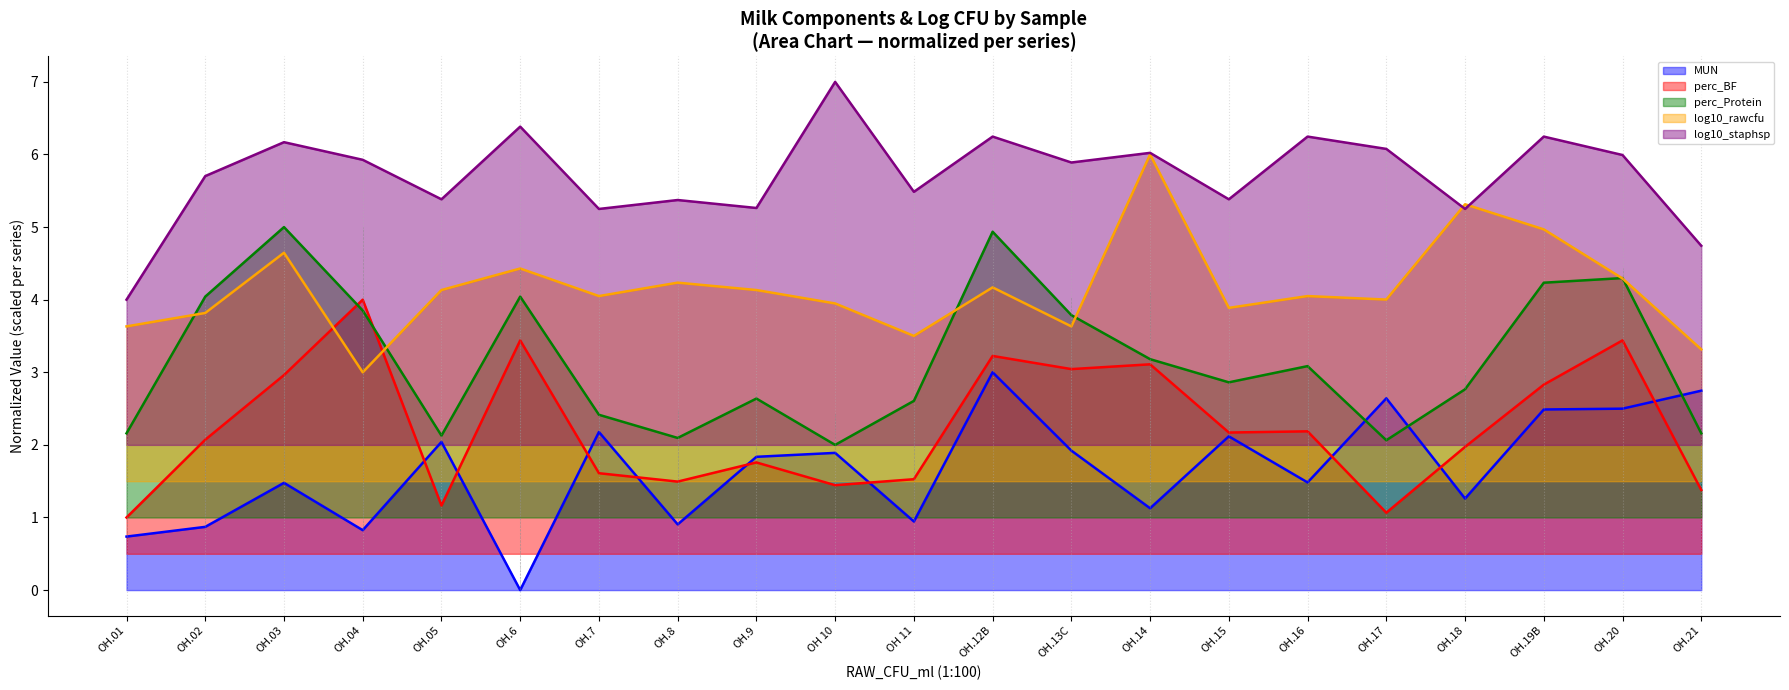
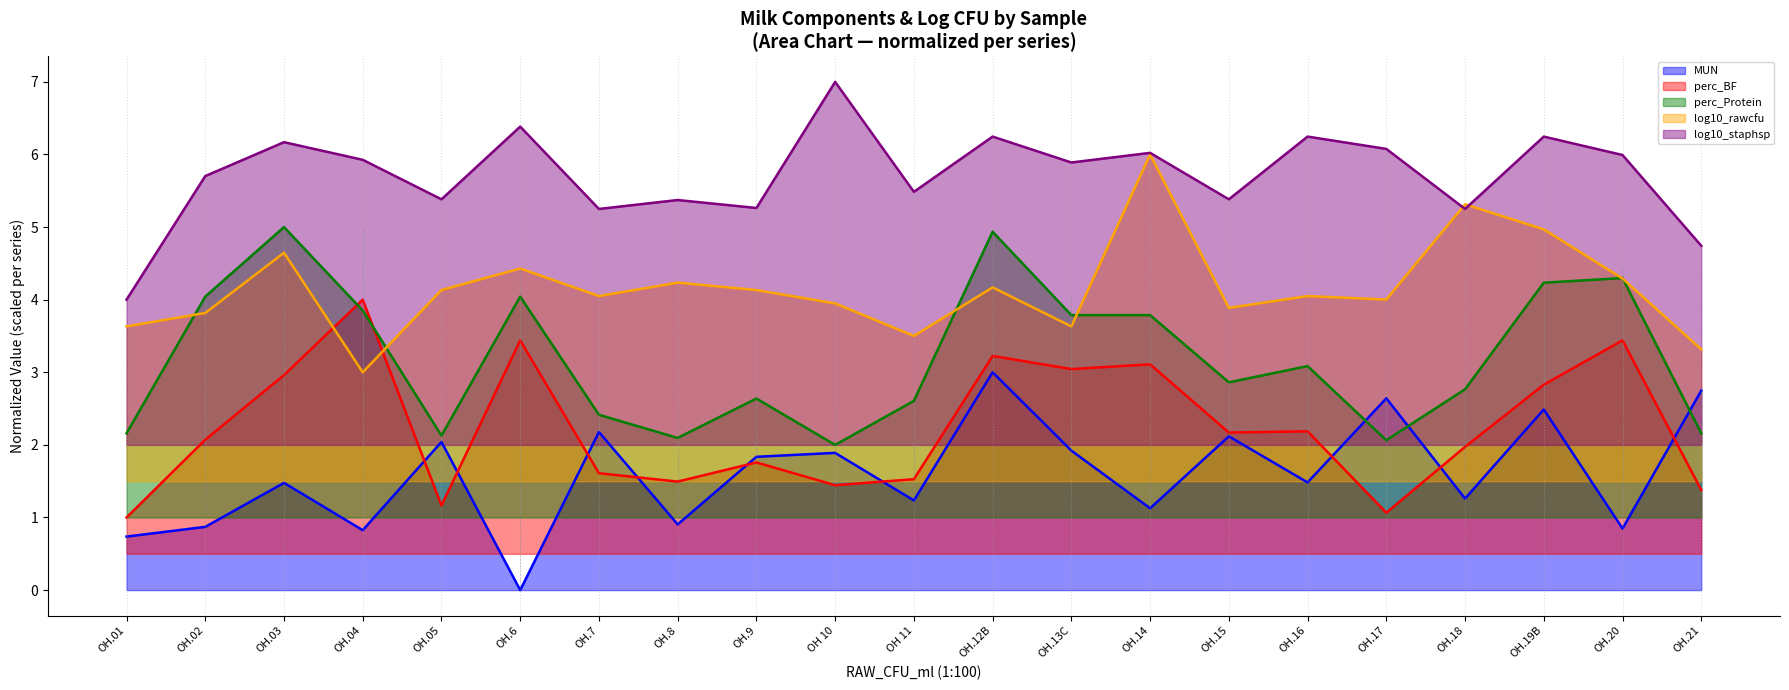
MUN, OH 11: 0.9 -> 1.2
perc_Protein, OH.14: 3.2 -> 3.8
MUN, OH.20: 2.5 -> 0.8
